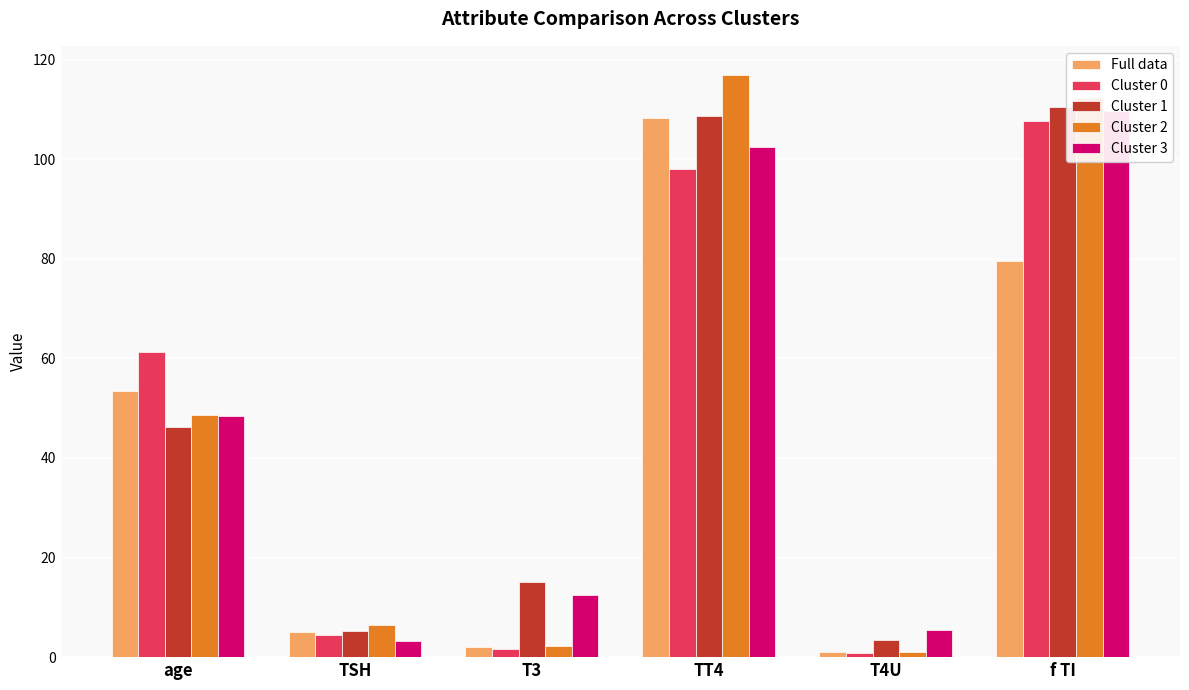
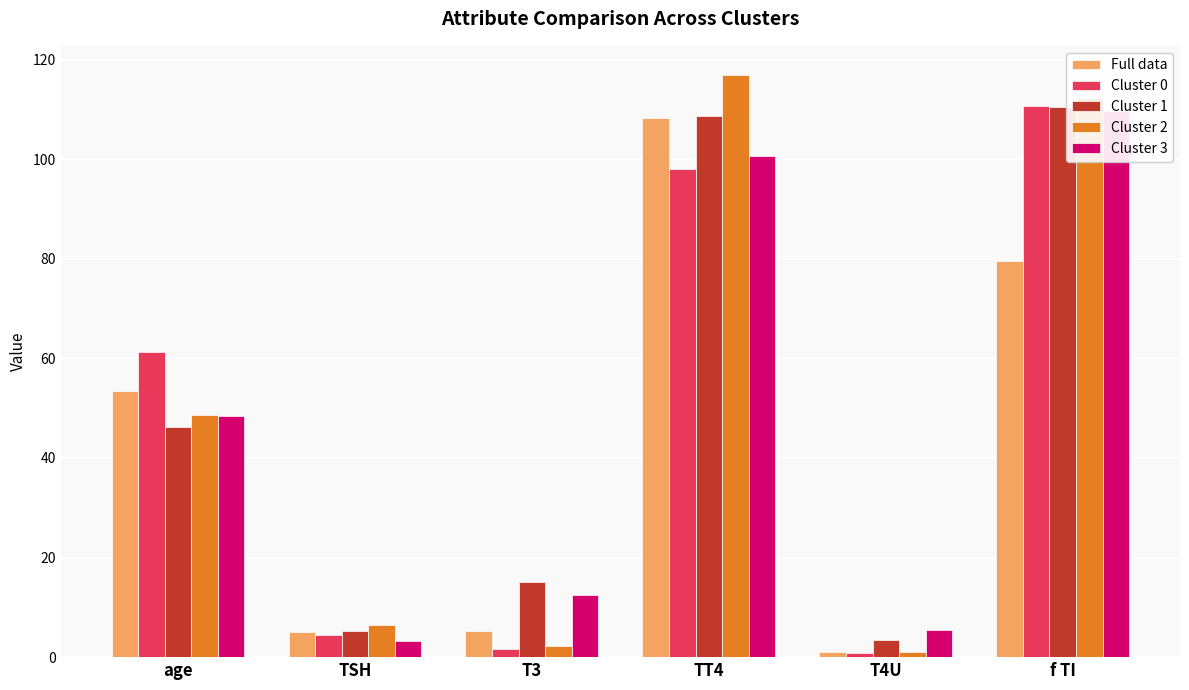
Full data, T3: 2 -> 5
Cluster 3, TT4: 103 -> 101
Cluster 0, f TI: 108 -> 111
